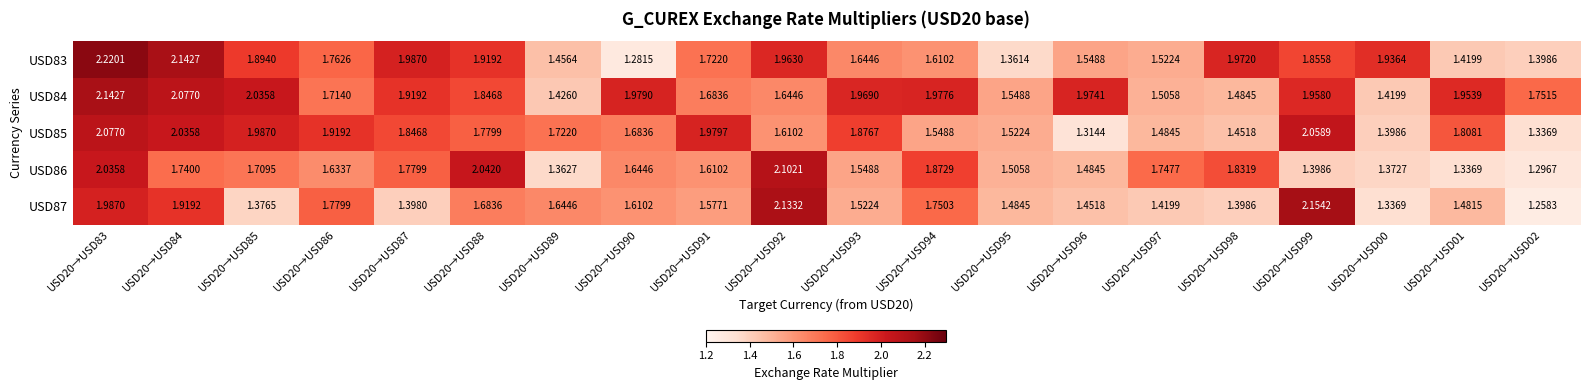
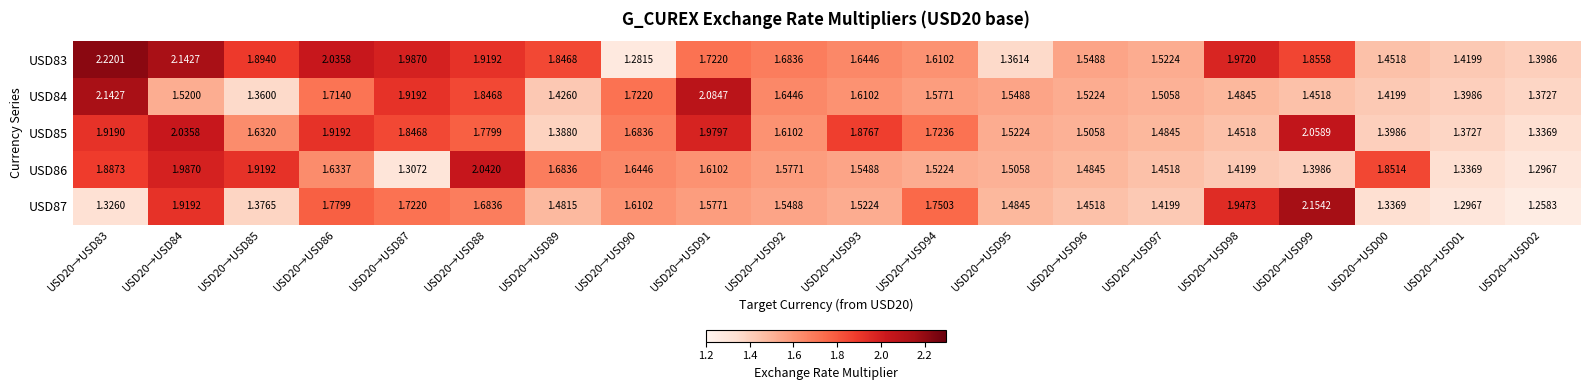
USD83, USD20→USD86: 1.7626 -> 2.0358
USD83, USD20→USD89: 1.4564 -> 1.8468
USD83, USD20→USD92: 1.9630 -> 1.6836
USD83, USD20→USD00: 1.9364 -> 1.4518
USD84, USD20→USD84: 2.0770 -> 1.5200
USD84, USD20→USD85: 2.0358 -> 1.3600
USD84, USD20→USD90: 1.9790 -> 1.7220
USD84, USD20→USD91: 1.6836 -> 2.0847
USD84, USD20→USD93: 1.9690 -> 1.6102
USD84, USD20→USD94: 1.9776 -> 1.5771
USD84, USD20→USD96: 1.9741 -> 1.5224
USD84, USD20→USD99: 1.9580 -> 1.4518
USD84, USD20→USD01: 1.9539 -> 1.3986
USD84, USD20→USD02: 1.7515 -> 1.3727
USD85, USD20→USD83: 2.0770 -> 1.9190
USD85, USD20→USD85: 1.9870 -> 1.6320
USD85, USD20→USD89: 1.7220 -> 1.3880
USD85, USD20→USD94: 1.5488 -> 1.7236
USD85, USD20→USD96: 1.3144 -> 1.5058
USD85, USD20→USD01: 1.8081 -> 1.3727
USD86, USD20→USD83: 2.0358 -> 1.8873
USD86, USD20→USD84: 1.7400 -> 1.9870
USD86, USD20→USD85: 1.7095 -> 1.9192
USD86, USD20→USD87: 1.7799 -> 1.3072
USD86, USD20→USD89: 1.3627 -> 1.6836
USD86, USD20→USD92: 2.1021 -> 1.5771
USD86, USD20→USD94: 1.8729 -> 1.5224
USD86, USD20→USD97: 1.7477 -> 1.4518
USD86, USD20→USD98: 1.8319 -> 1.4199
USD86, USD20→USD00: 1.3727 -> 1.8514
USD87, USD20→USD83: 1.9870 -> 1.3260
USD87, USD20→USD87: 1.3980 -> 1.7220
USD87, USD20→USD89: 1.6446 -> 1.4815
USD87, USD20→USD92: 2.1332 -> 1.5488
USD87, USD20→USD98: 1.3986 -> 1.9473
USD87, USD20→USD01: 1.4815 -> 1.2967
